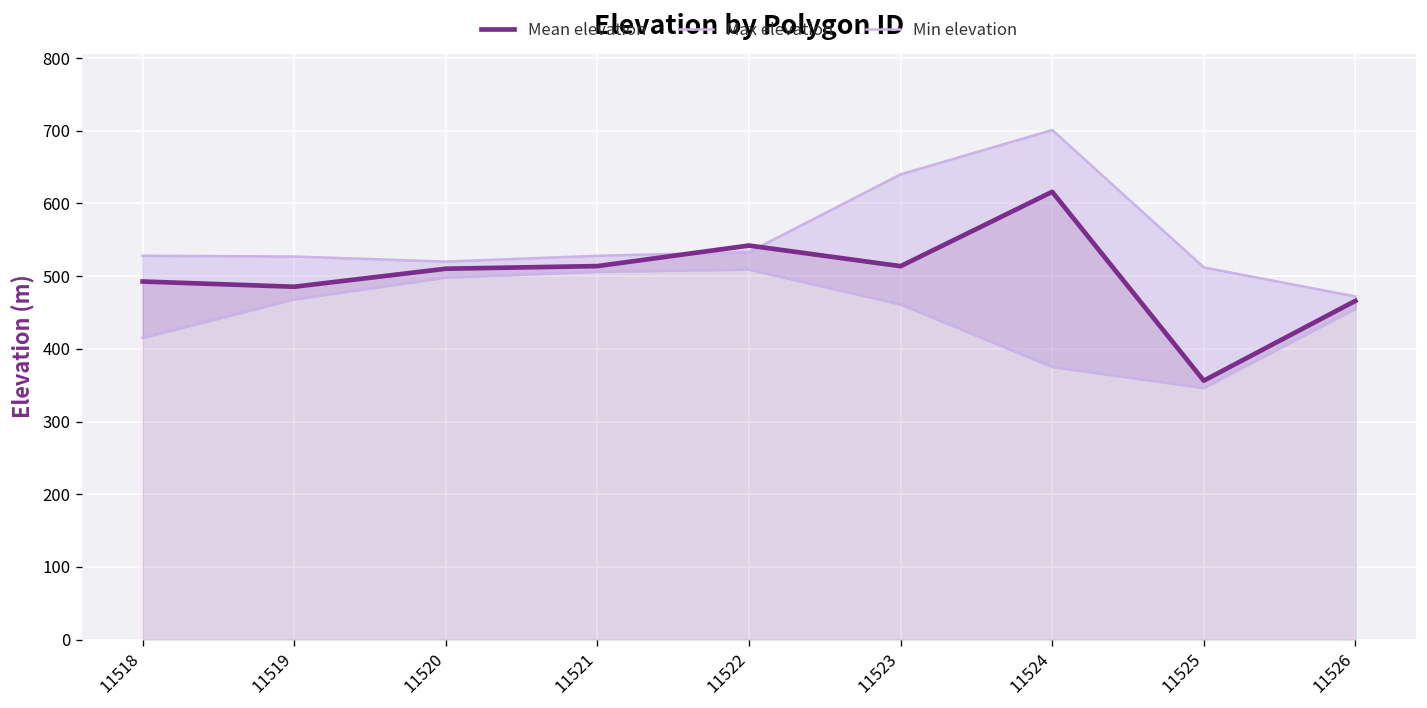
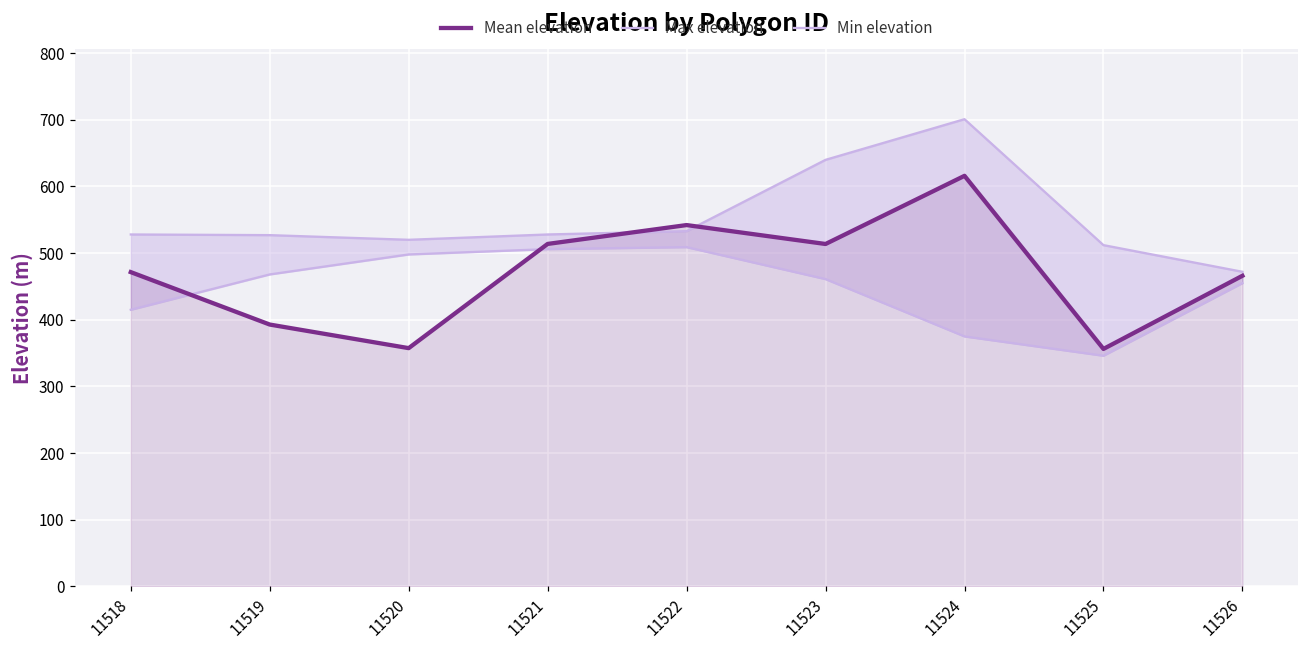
Mean elevation, 11518: 490 -> 470
Mean elevation, 11519: 490 -> 390
Mean elevation, 11520: 510 -> 360
